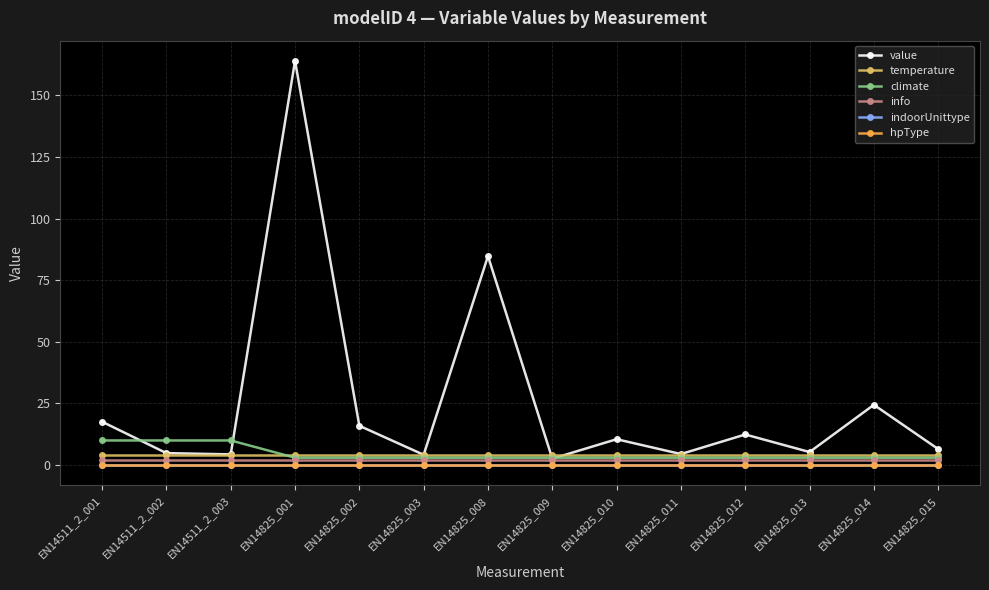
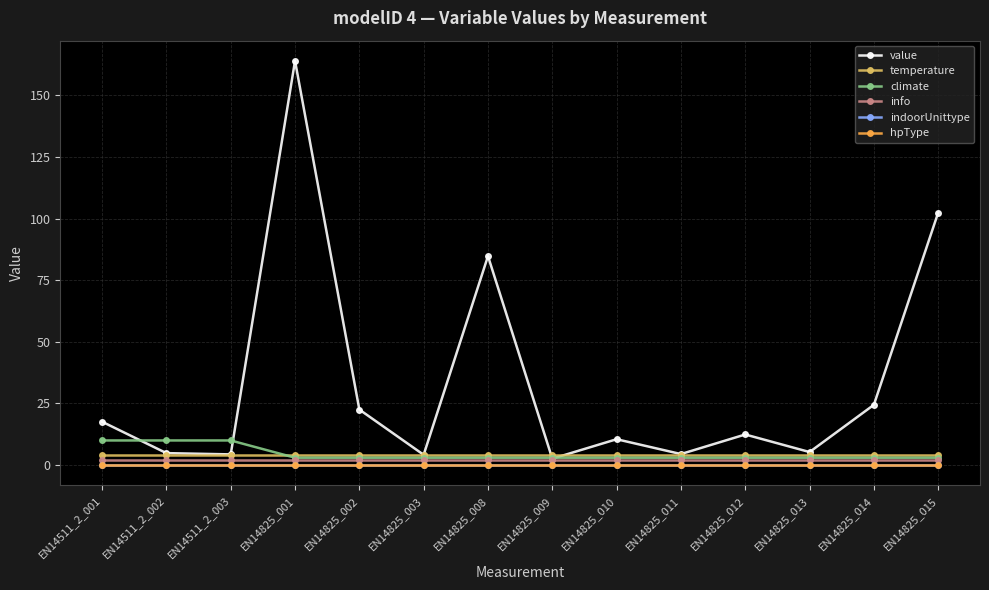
value, EN14825_002: 16 -> 23
value, EN14825_015: 7 -> 102
